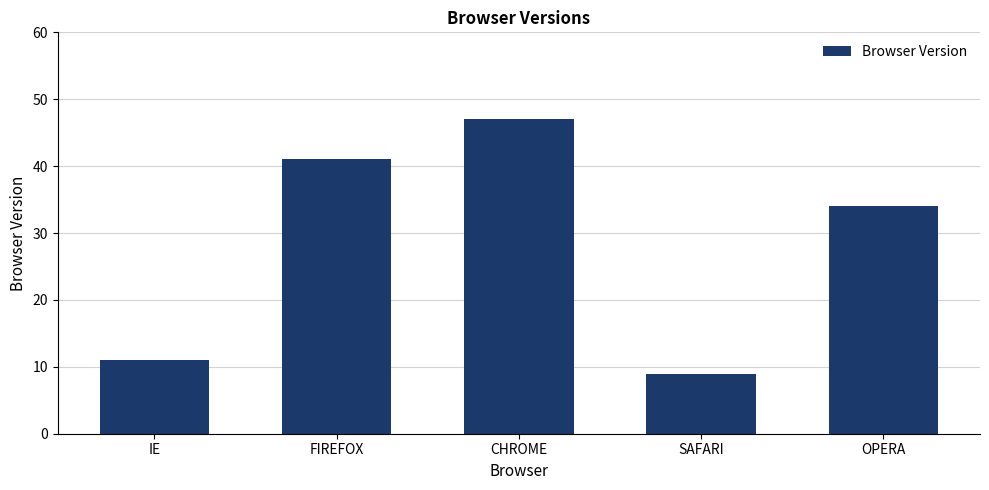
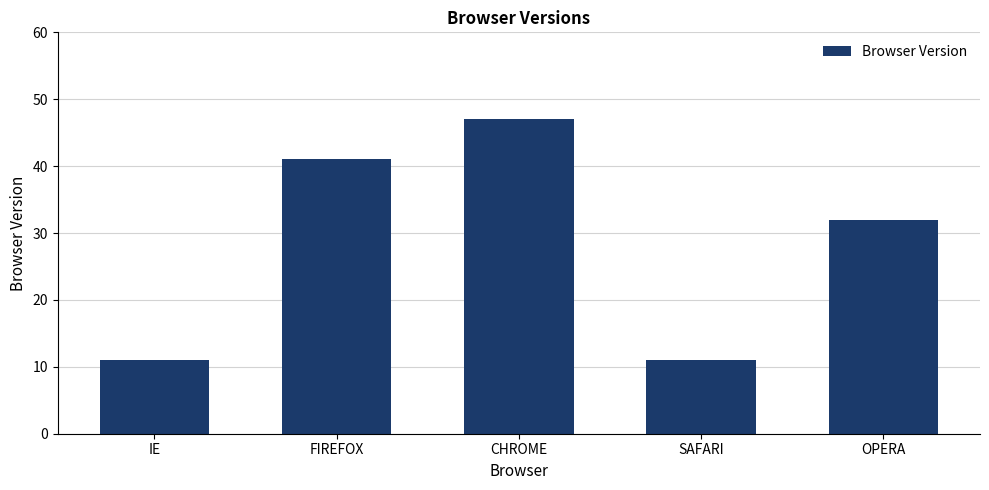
SAFARI: 9 -> 11
OPERA: 34 -> 32
